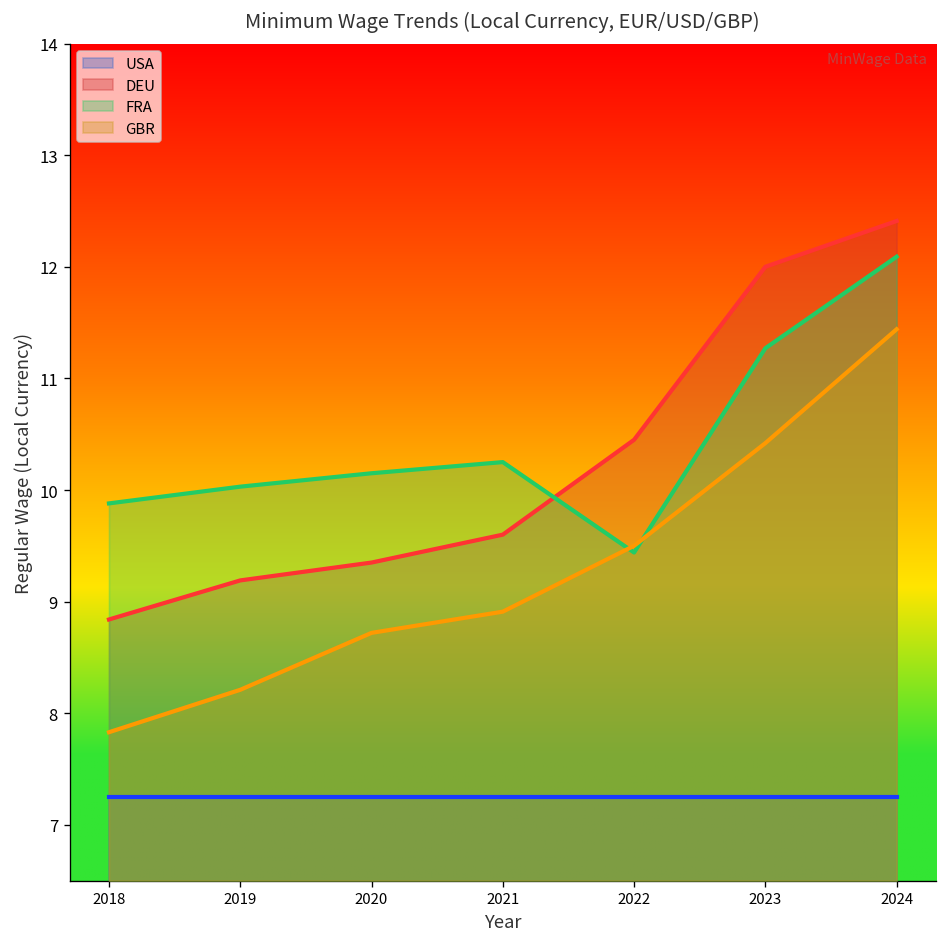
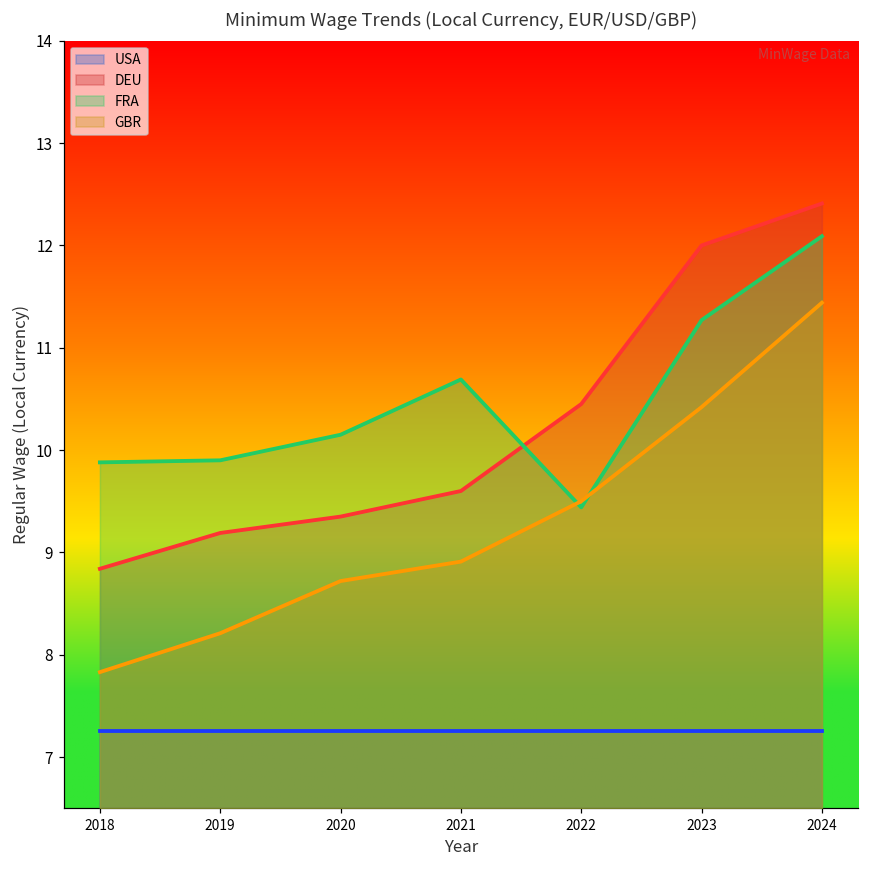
FRA, 2019: 10.0 -> 9.9
FRA, 2021: 10.3 -> 10.7
